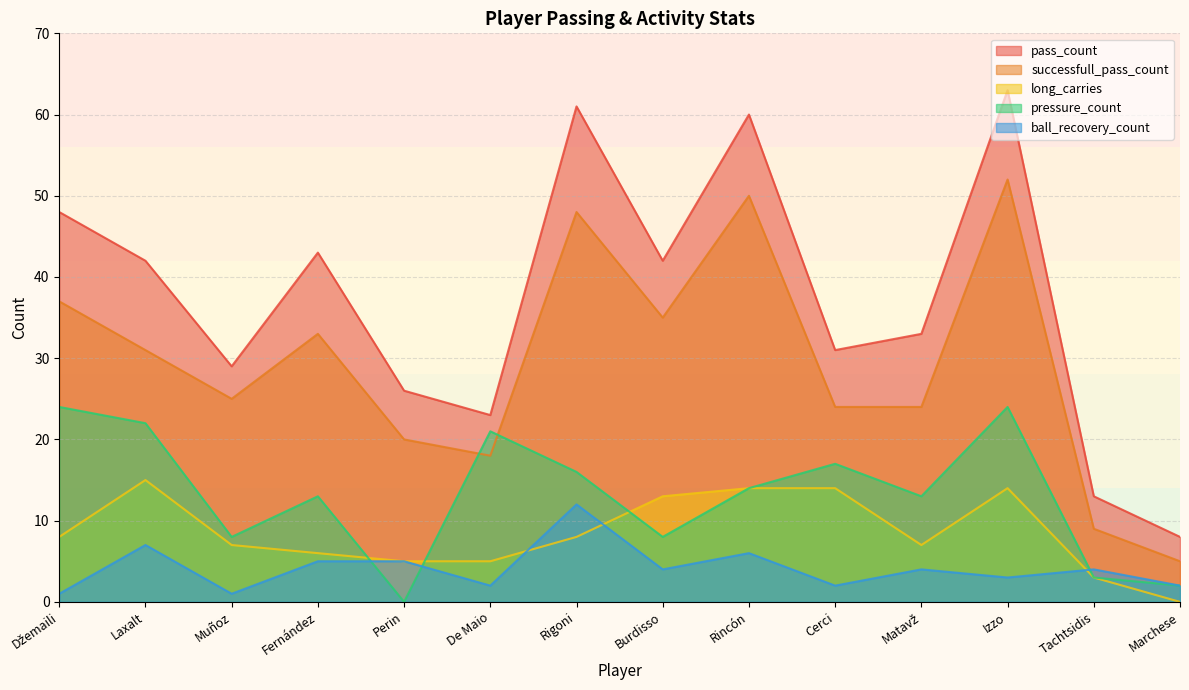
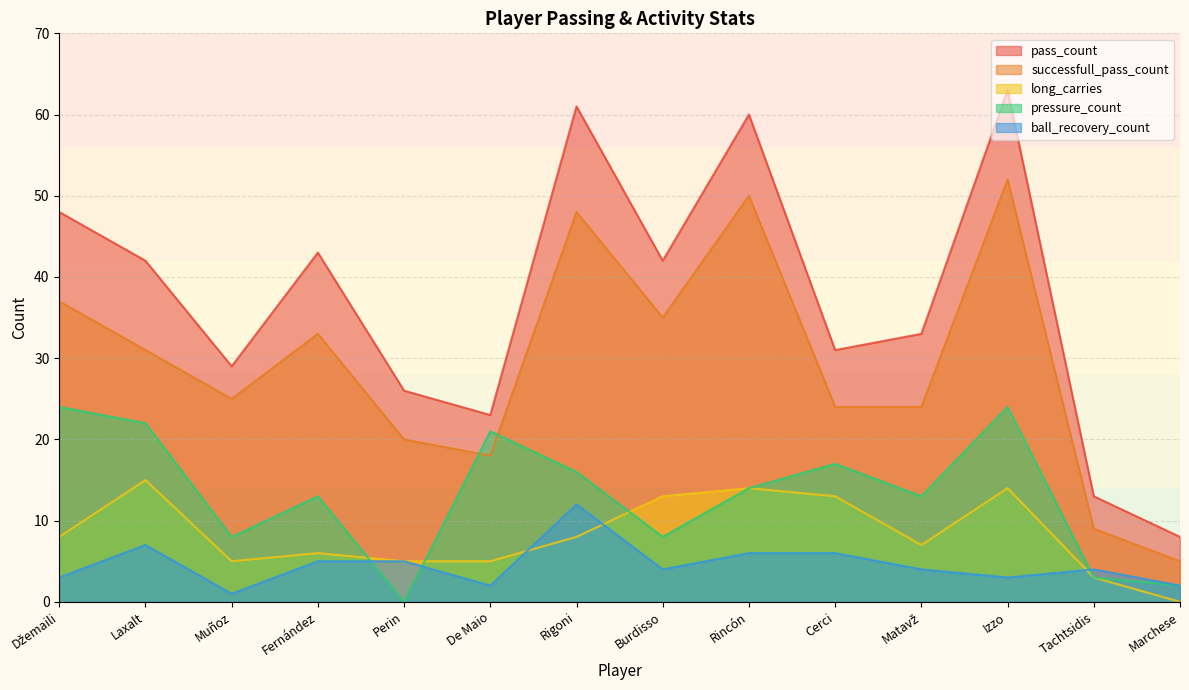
ball_recovery_count, Džemaili: 1 -> 3
long_carries, Muñoz: 7 -> 5
long_carries, Cerci: 14 -> 13
ball_recovery_count, Cerci: 2 -> 6
